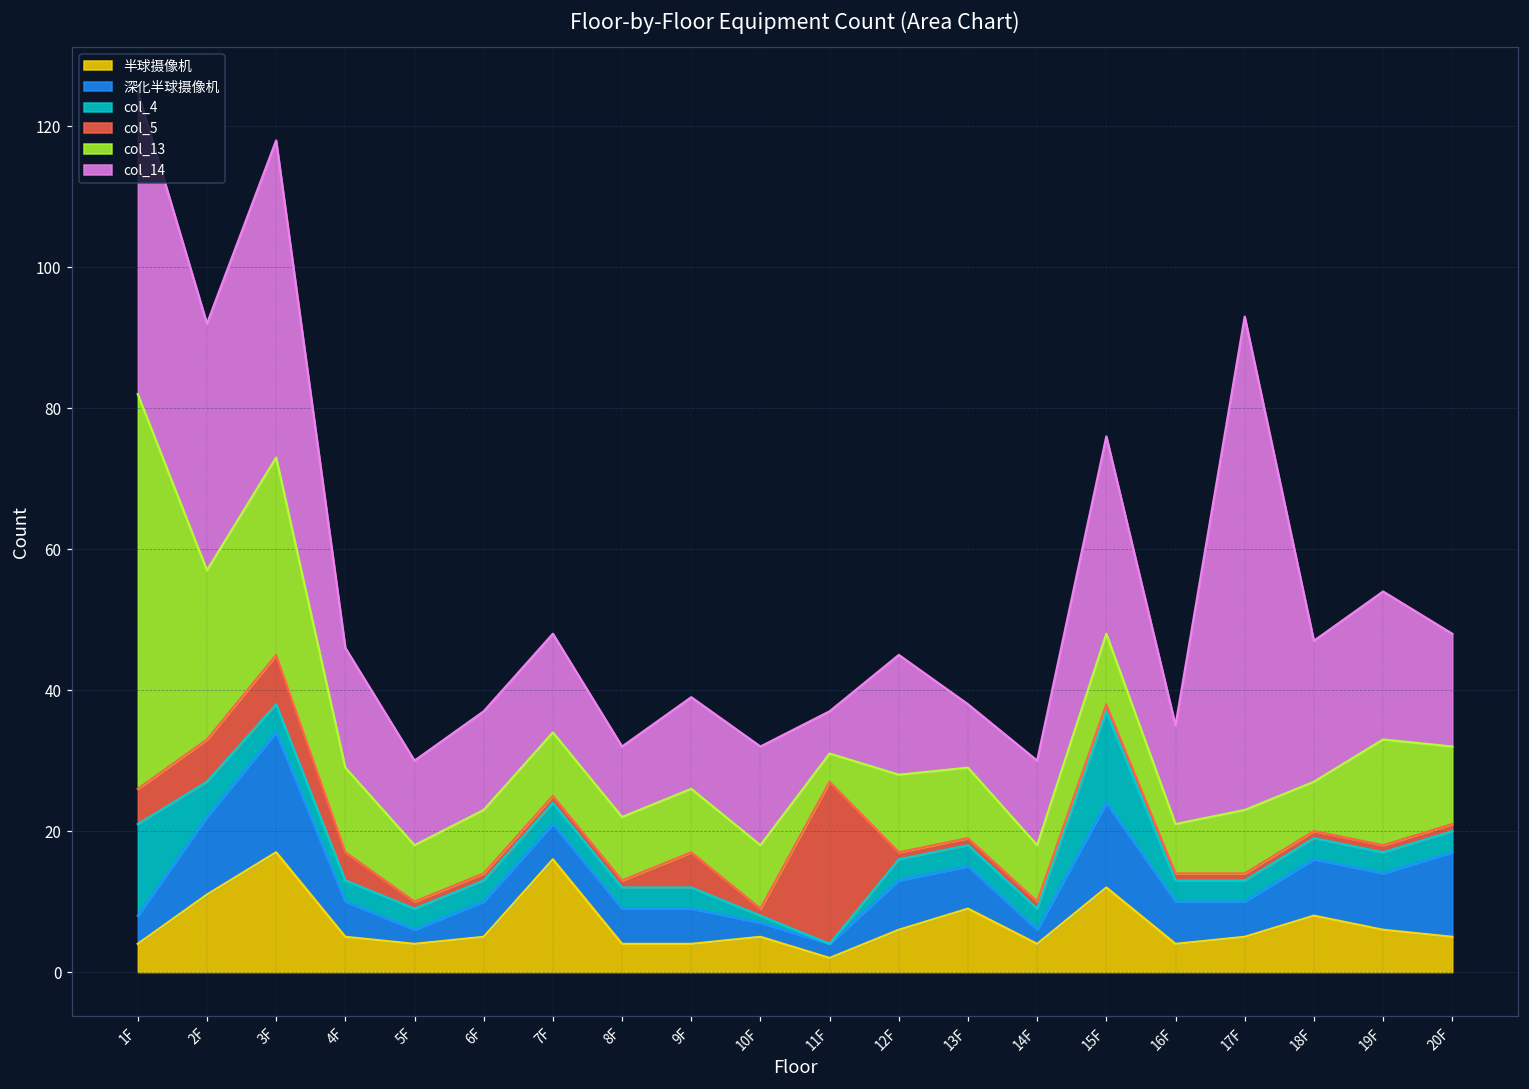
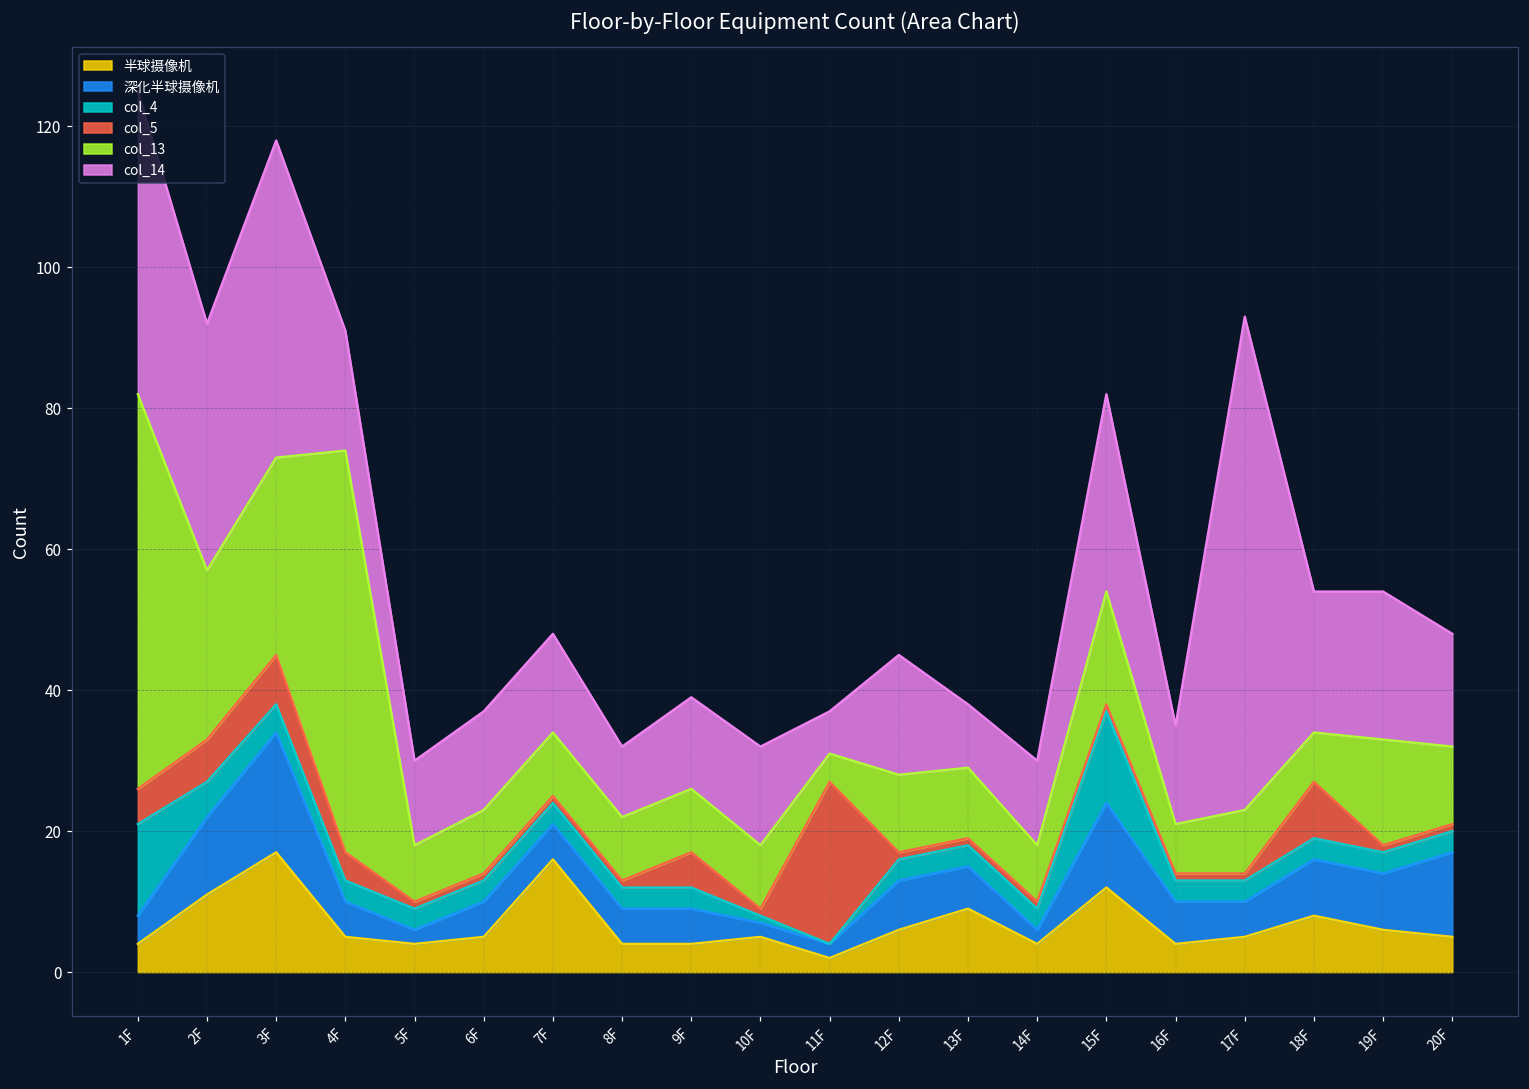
col_13, 4F: 12 -> 57
col_13, 15F: 10 -> 16
col_5, 18F: 1 -> 8
